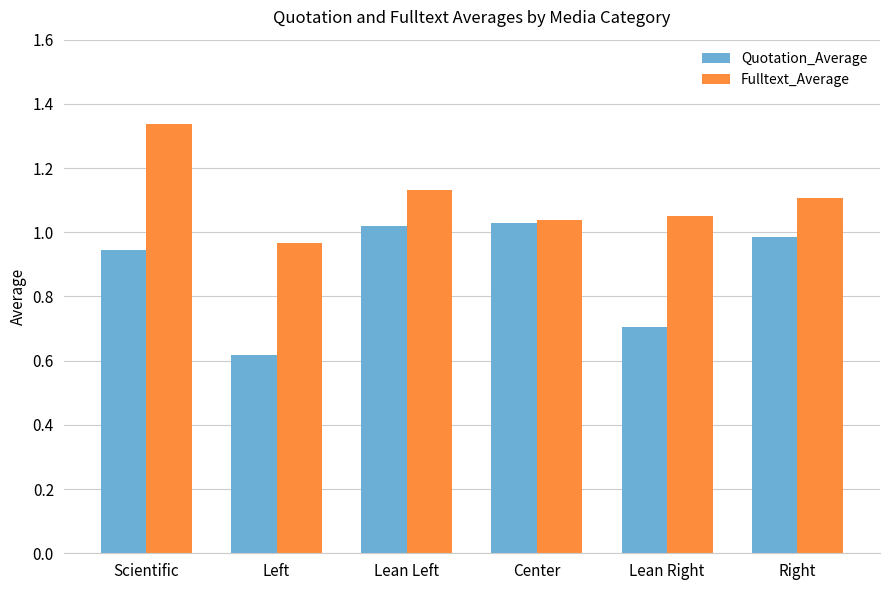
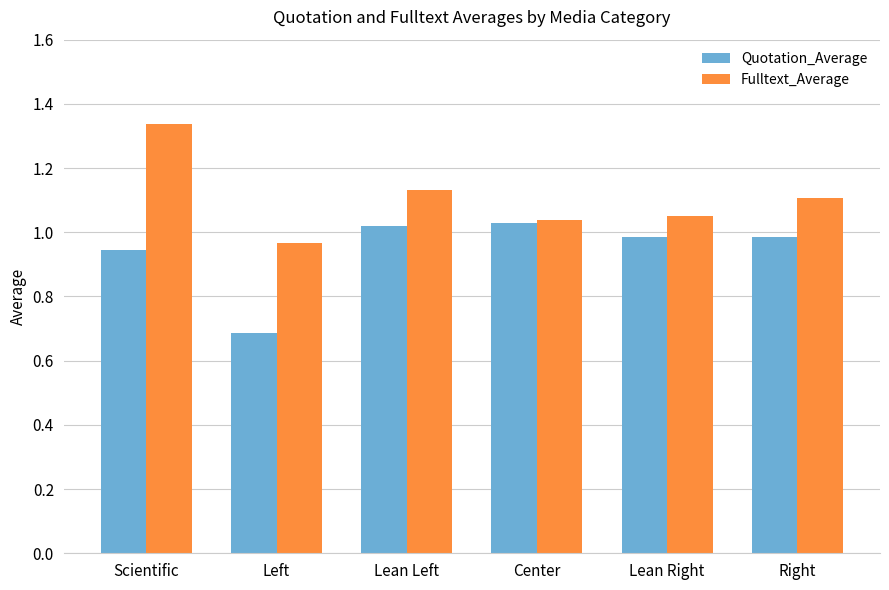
Quotation_Average, Left: 0.62 -> 0.69
Quotation_Average, Lean Right: 0.71 -> 0.98
